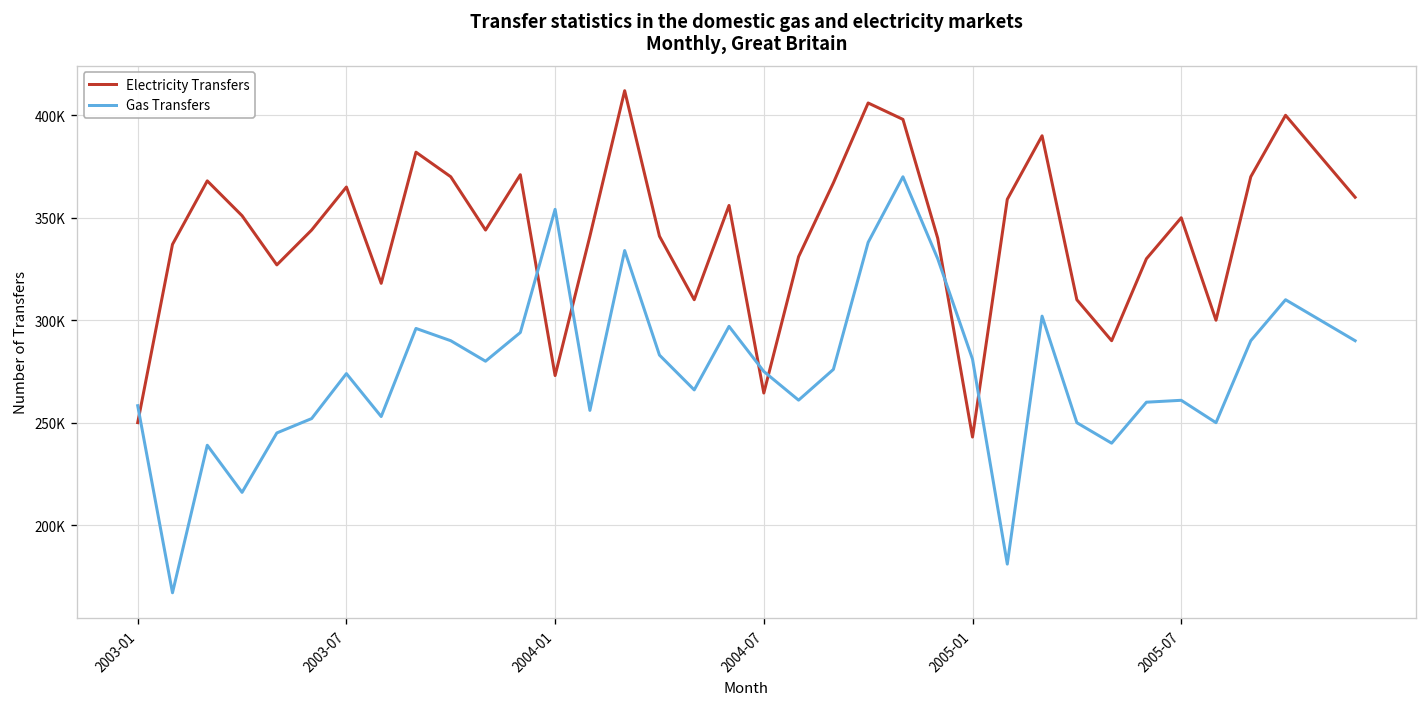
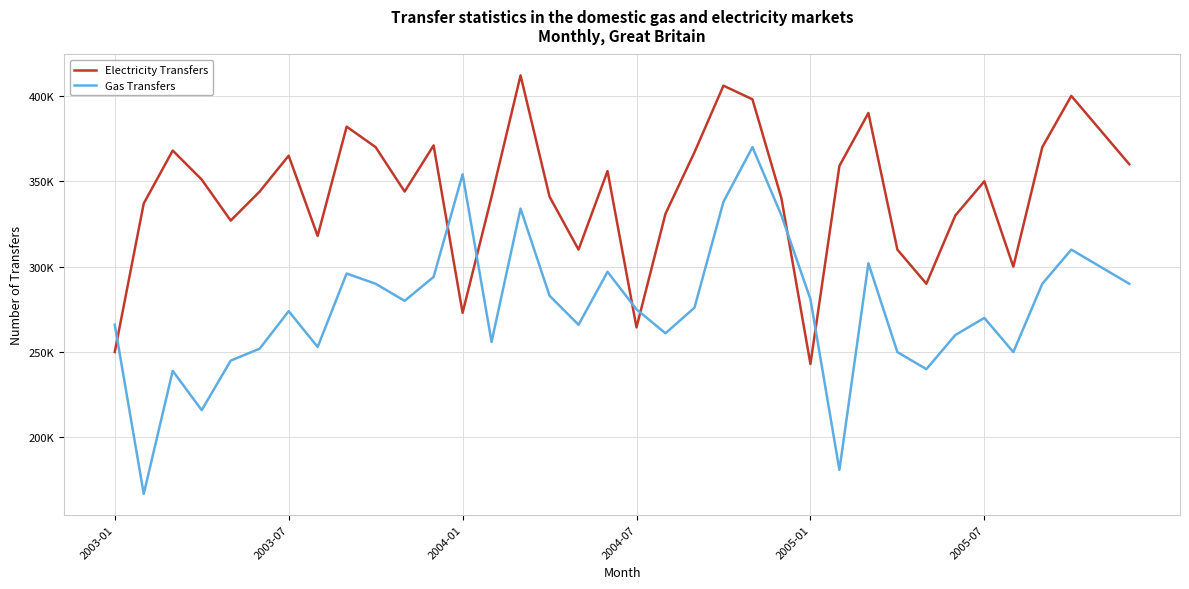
Gas Transfers, 2003-01: 258000 -> 266000
Gas Transfers, 2005-07: 261000 -> 270000
